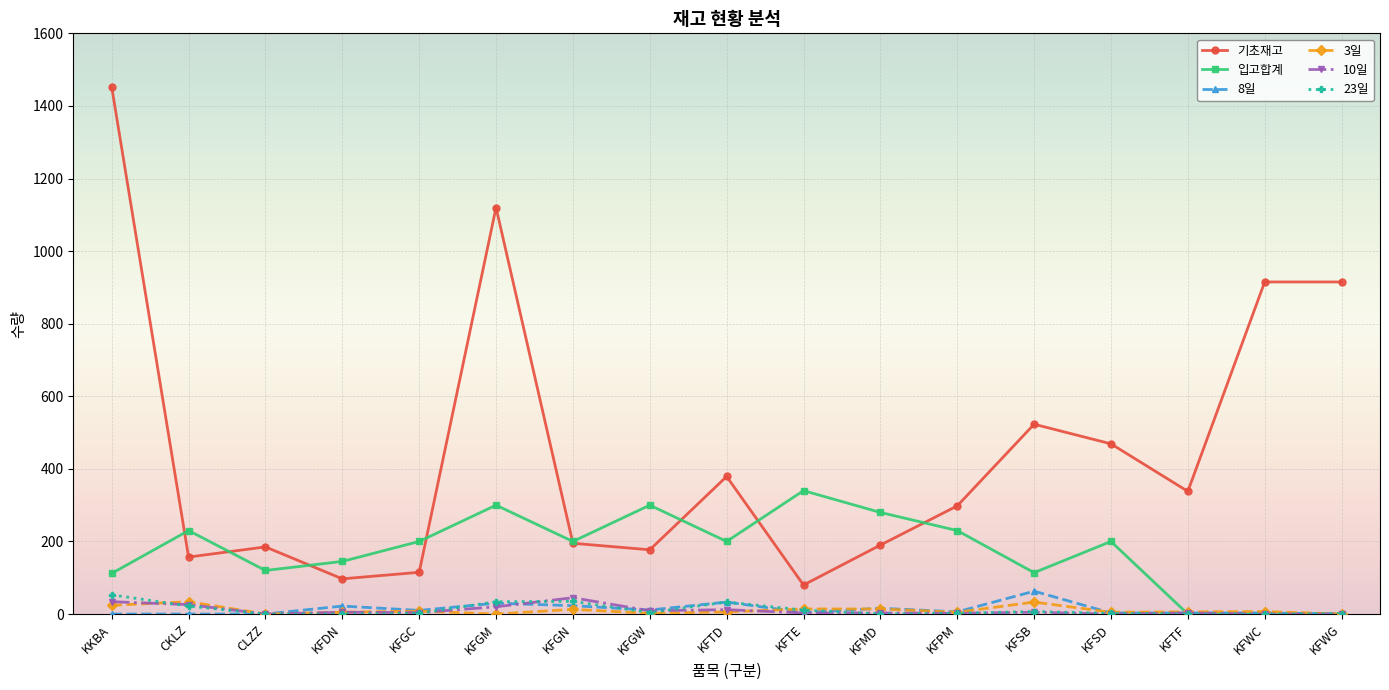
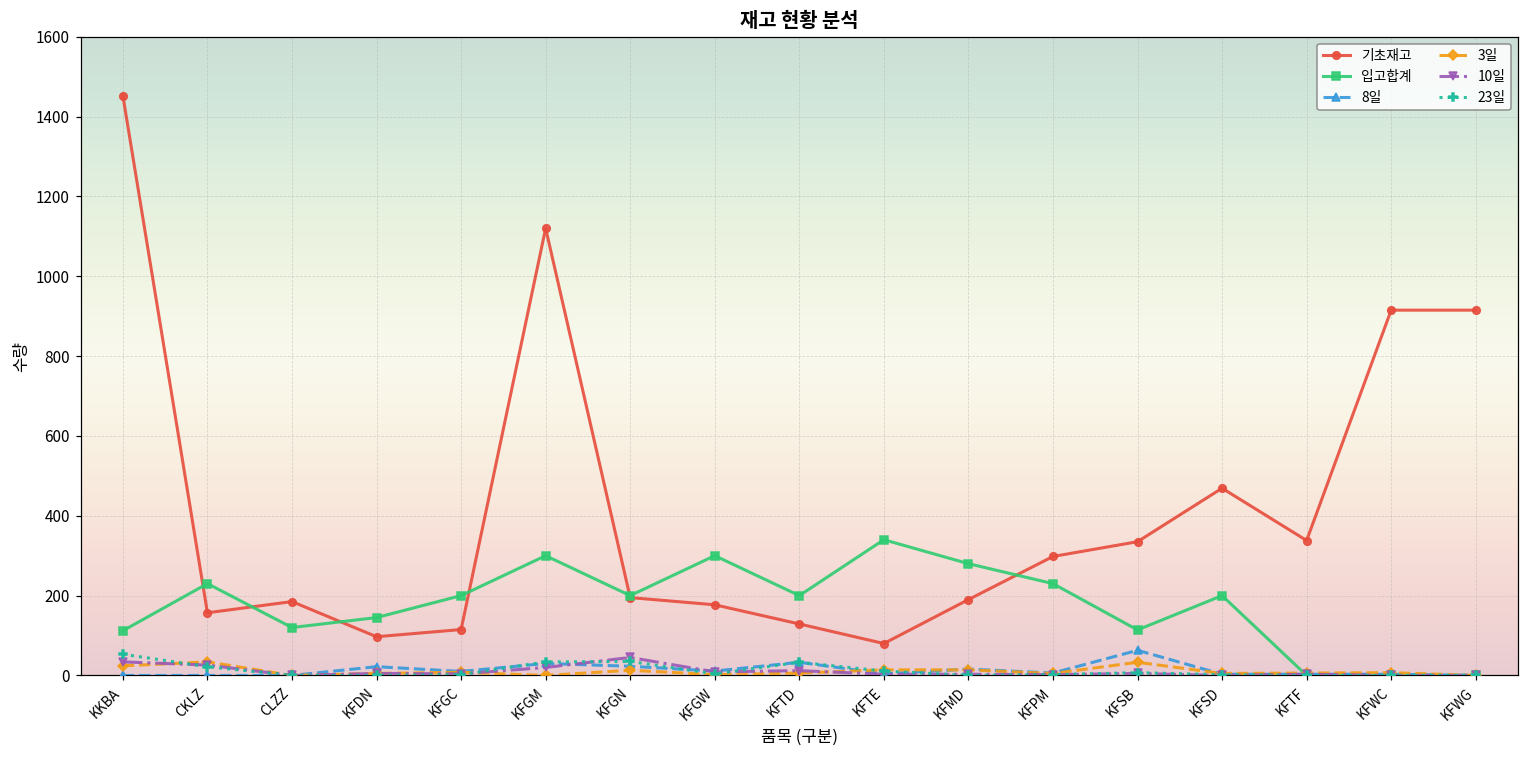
기초재고, KFTD: 380 -> 130
기초재고, KFSB: 520 -> 340
